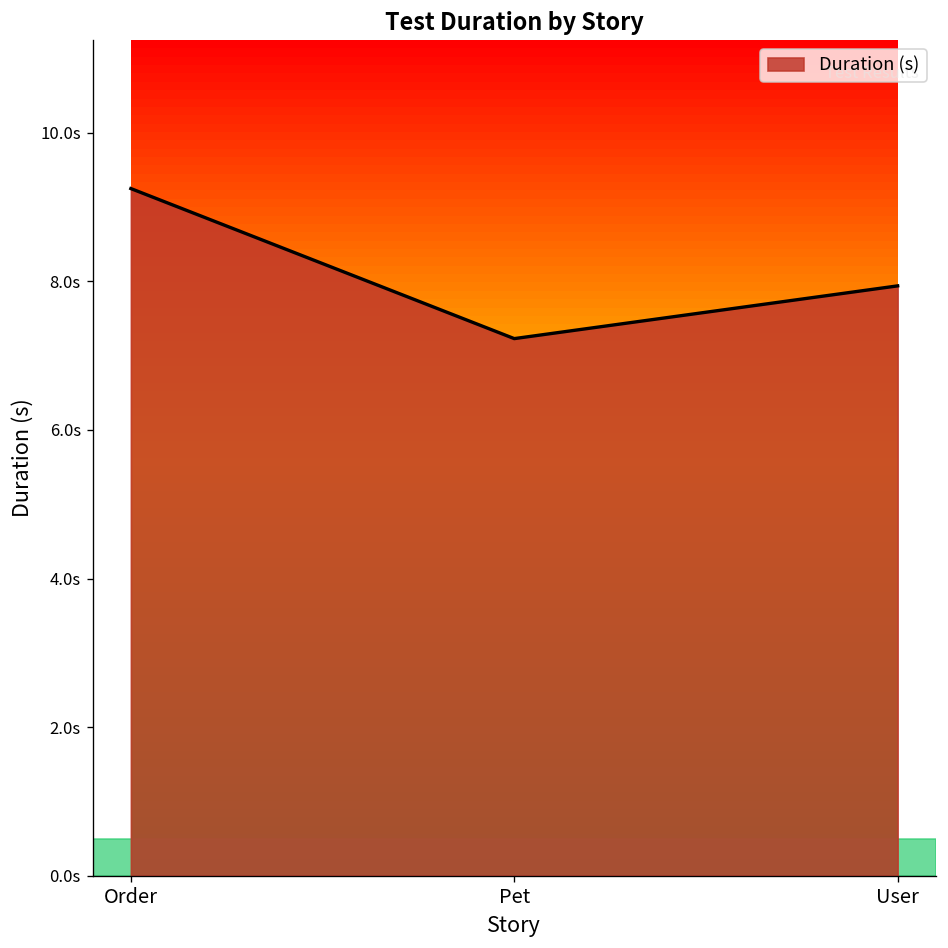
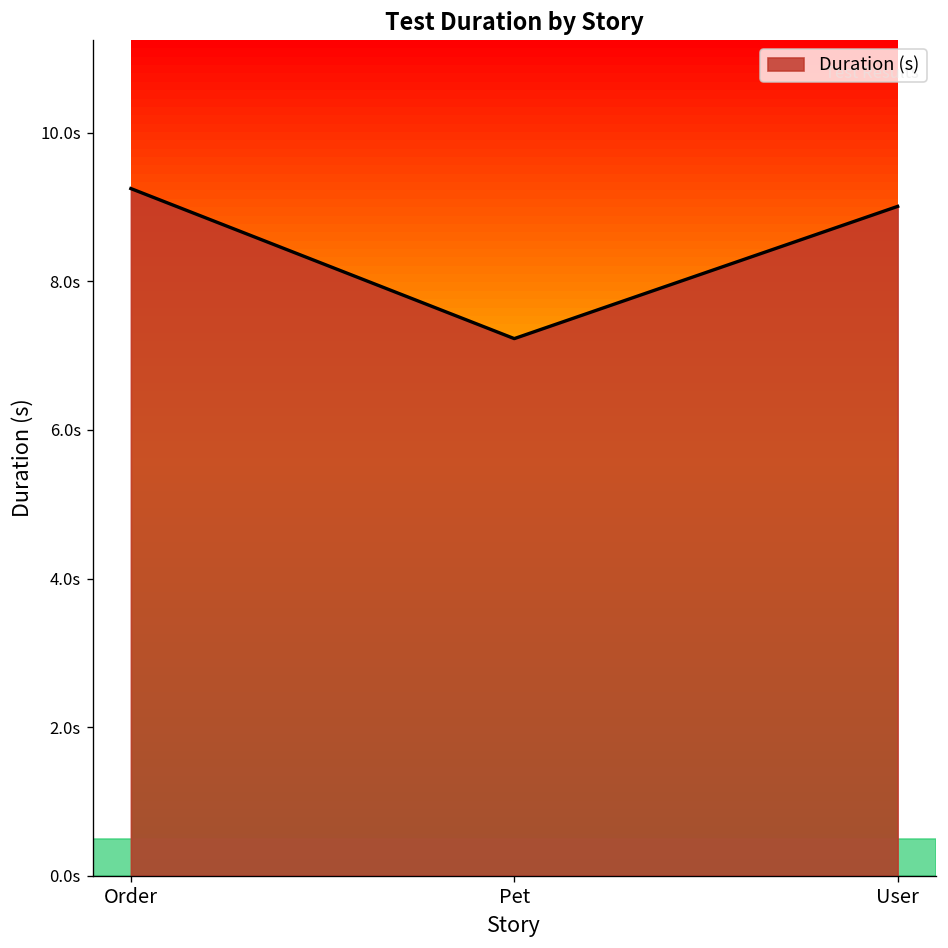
User: 7.9s -> 9.0s
